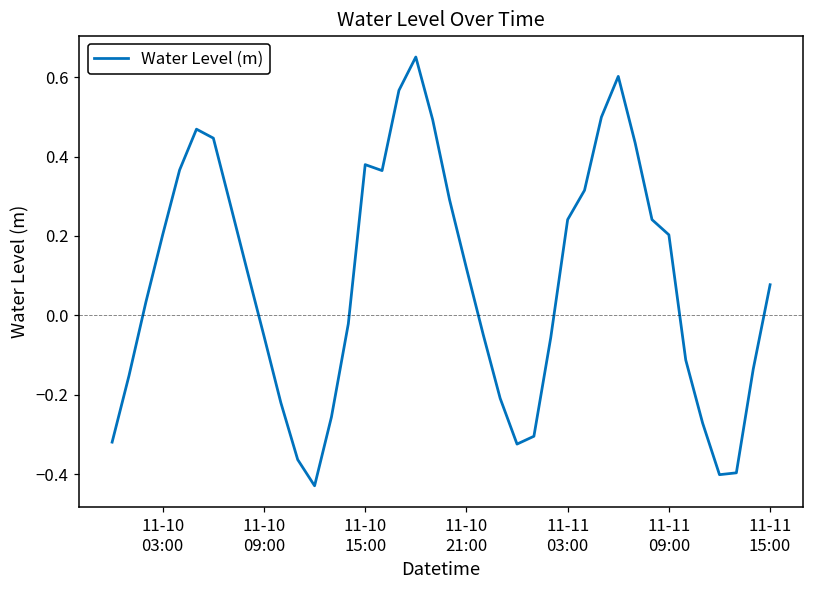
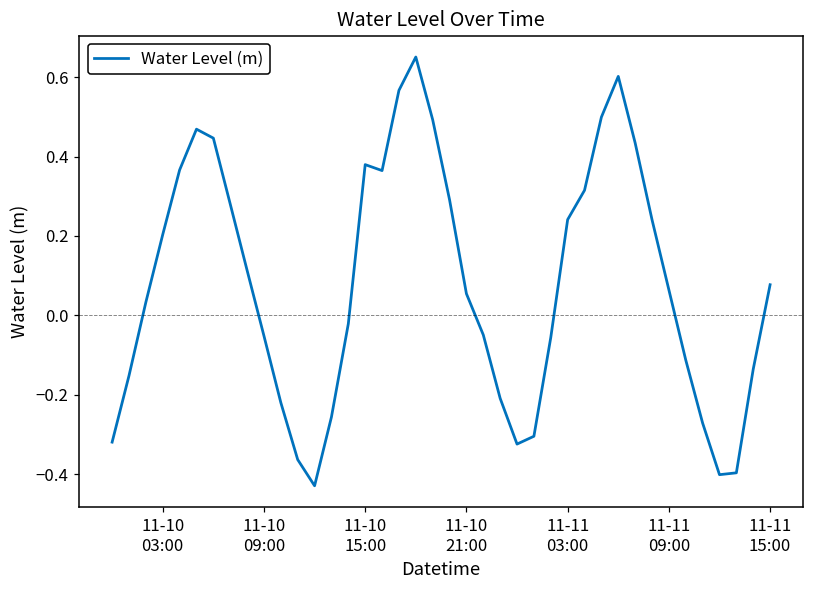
11-10 21:00: 0.12 -> 0.05
11-11 09:00: 0.20 -> 0.06
